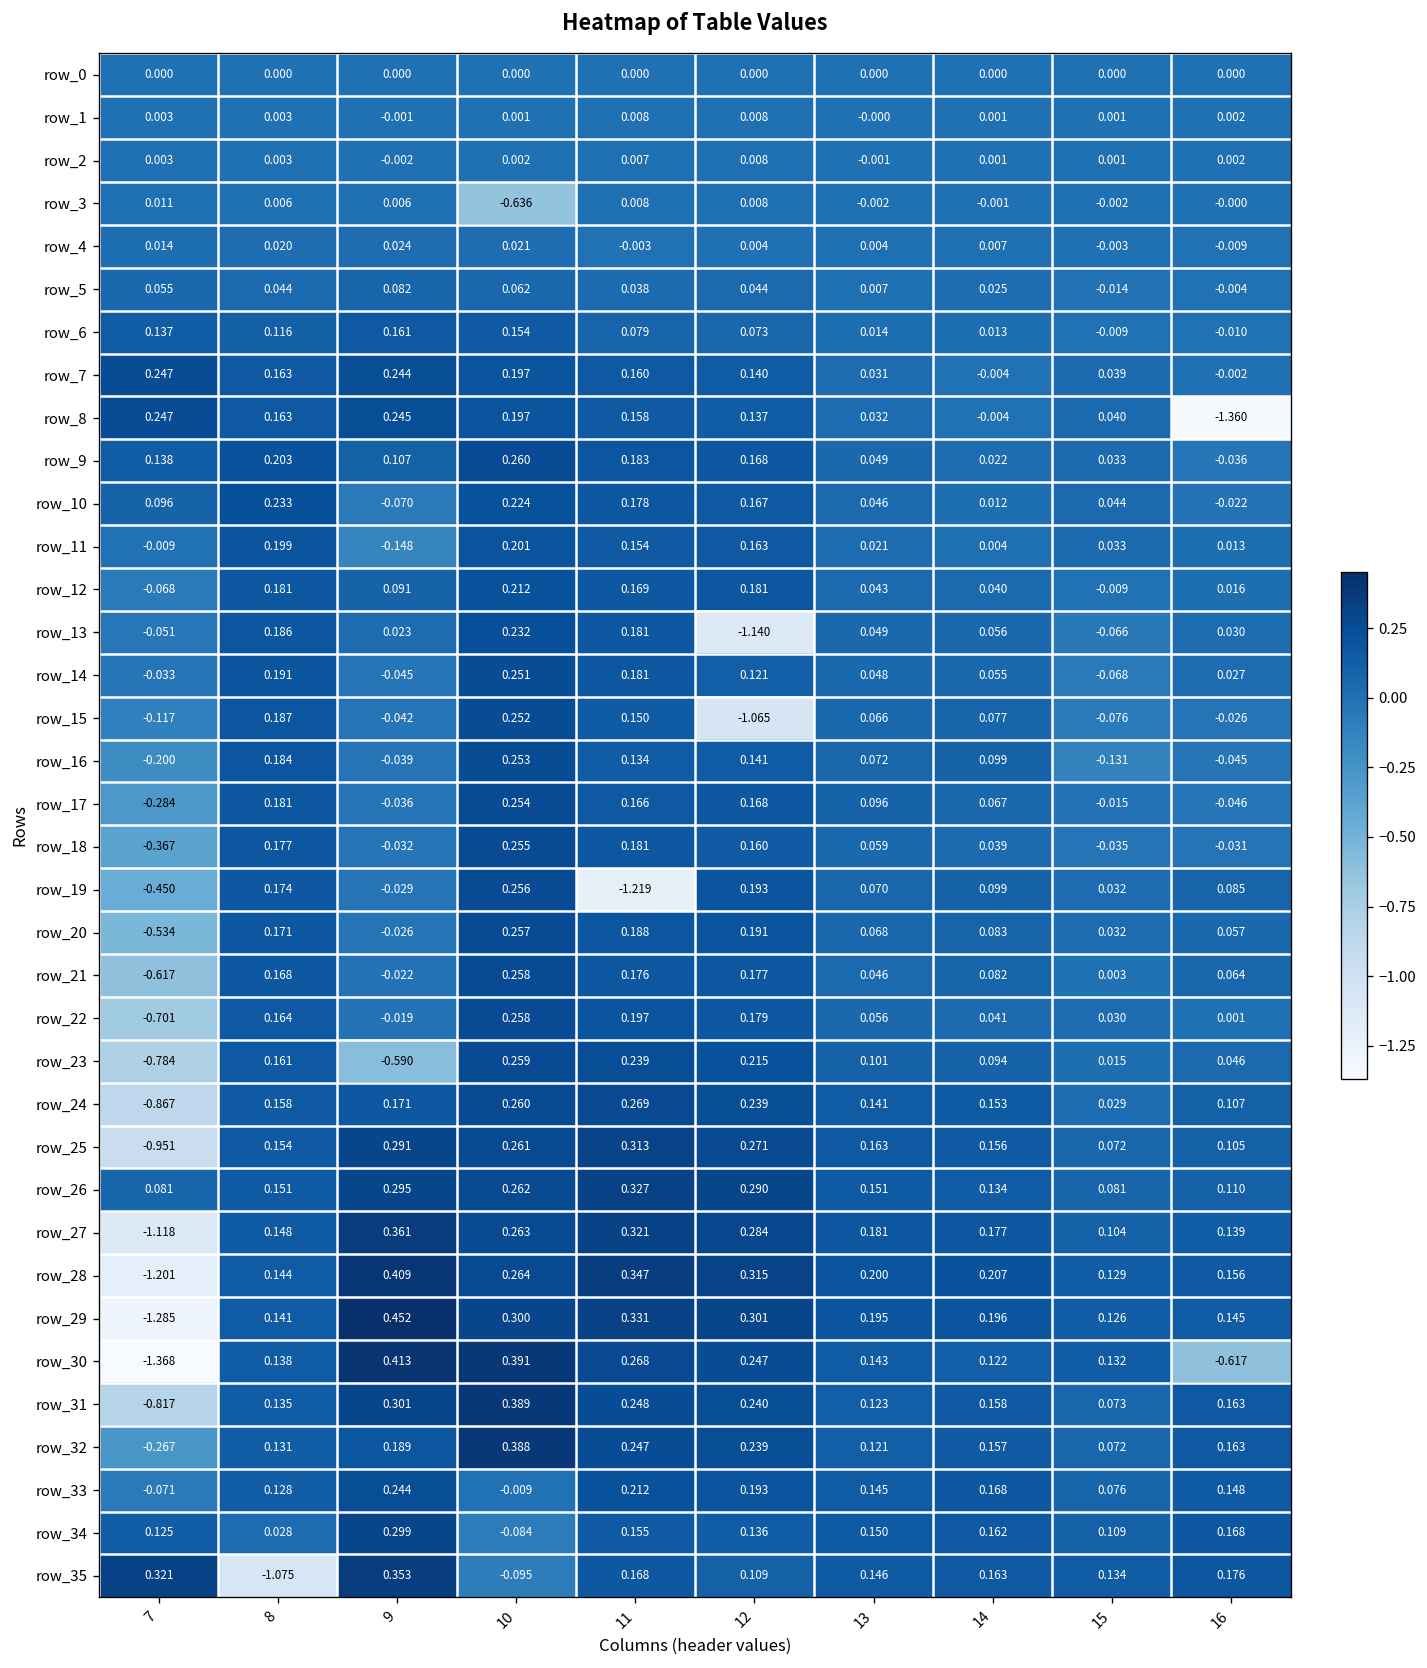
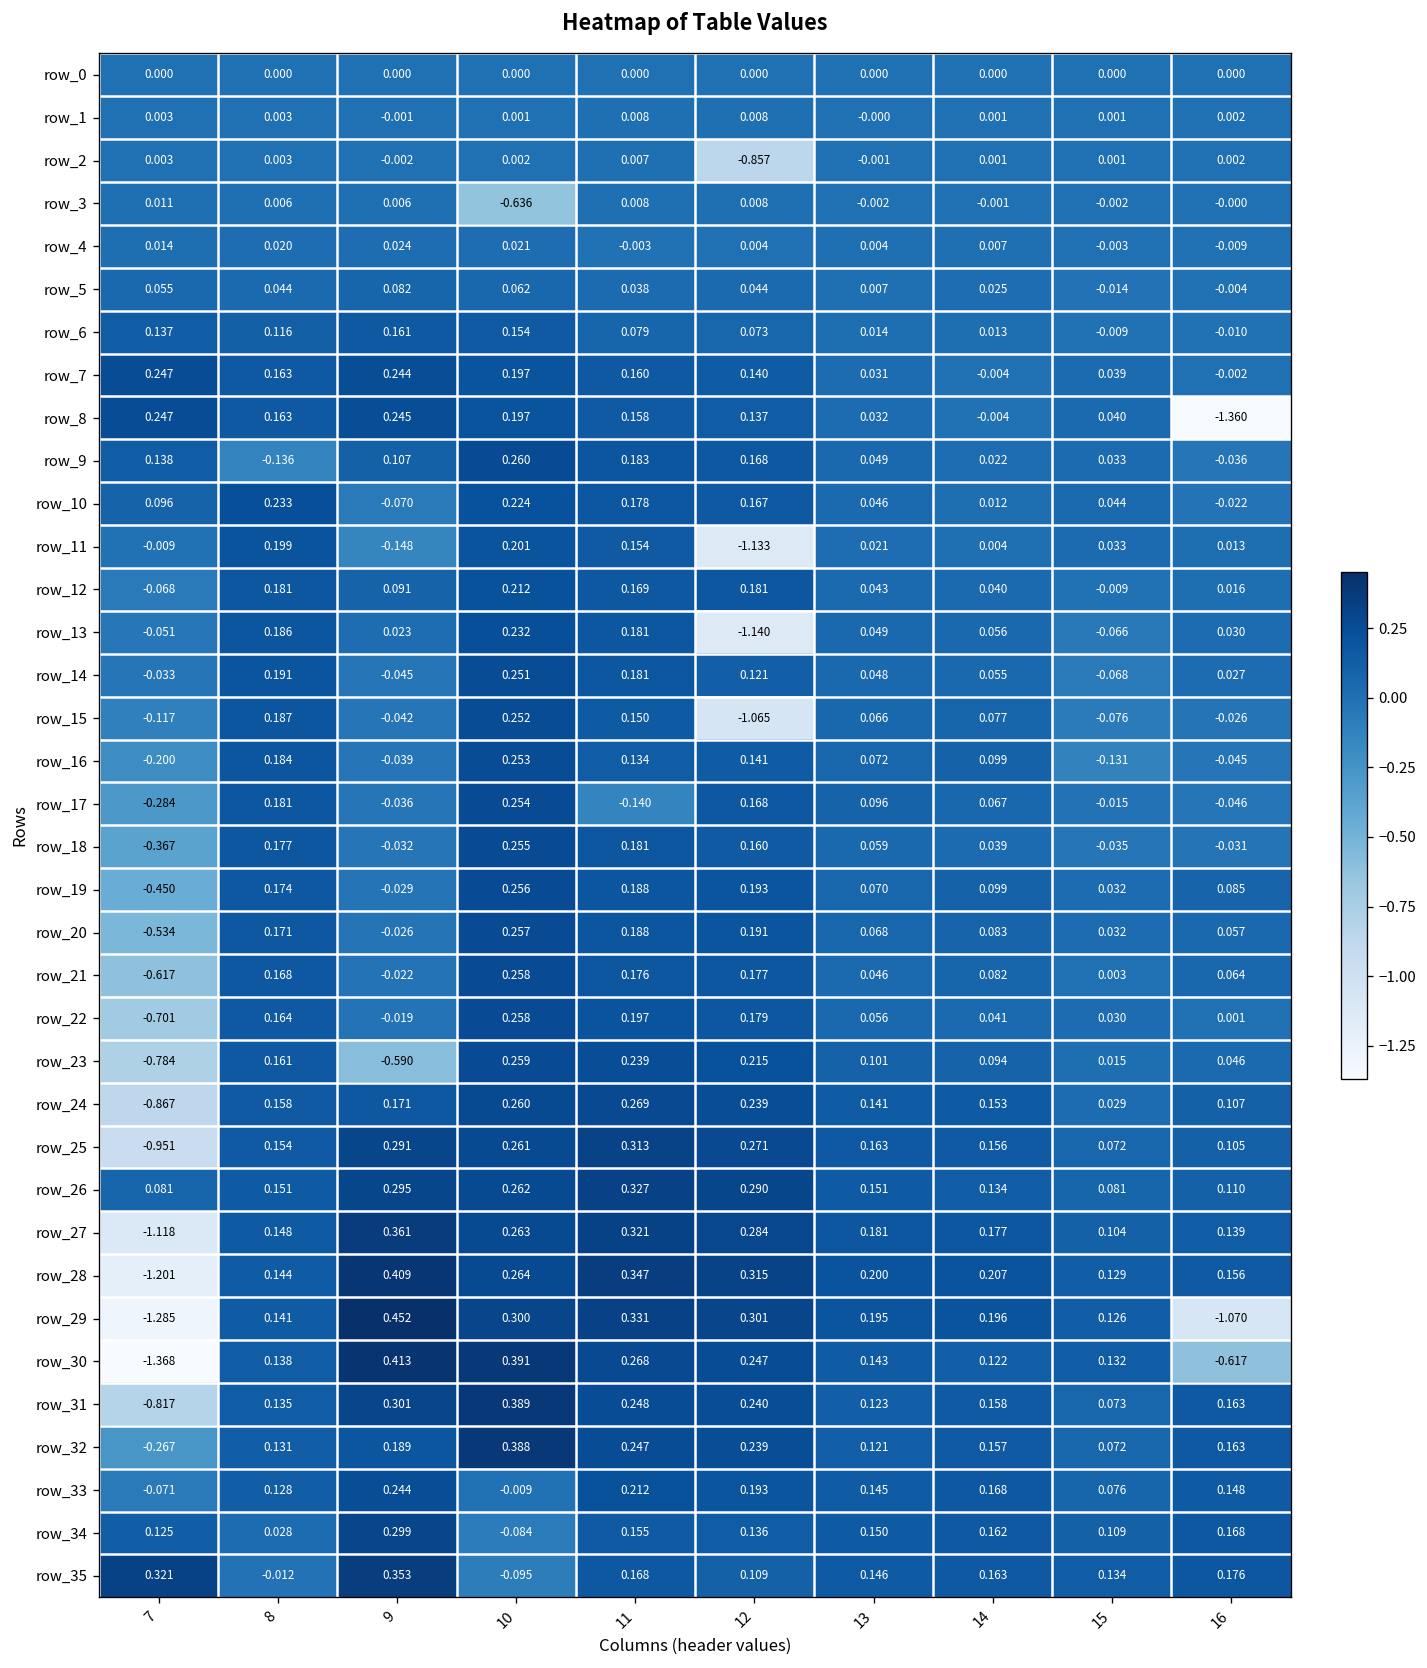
row_2, 12: 0.008 -> -0.857
row_9, 8: 0.203 -> -0.136
row_11, 12: 0.163 -> -1.133
row_17, 11: 0.166 -> -0.140
row_19, 11: -1.219 -> 0.188
row_29, 16: 0.145 -> -1.070
row_35, 8: -1.075 -> -0.012
